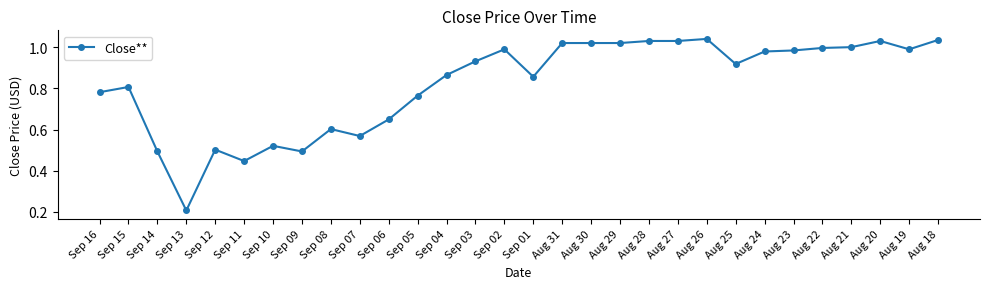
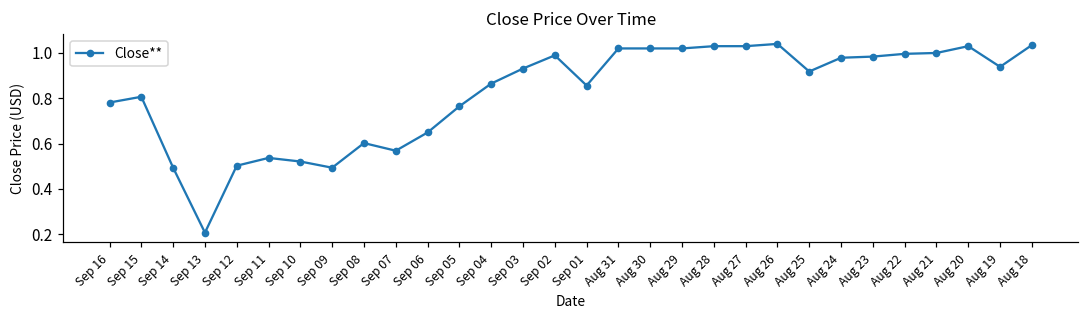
Sep 11: 0.45 -> 0.54
Aug 19: 0.99 -> 0.94
